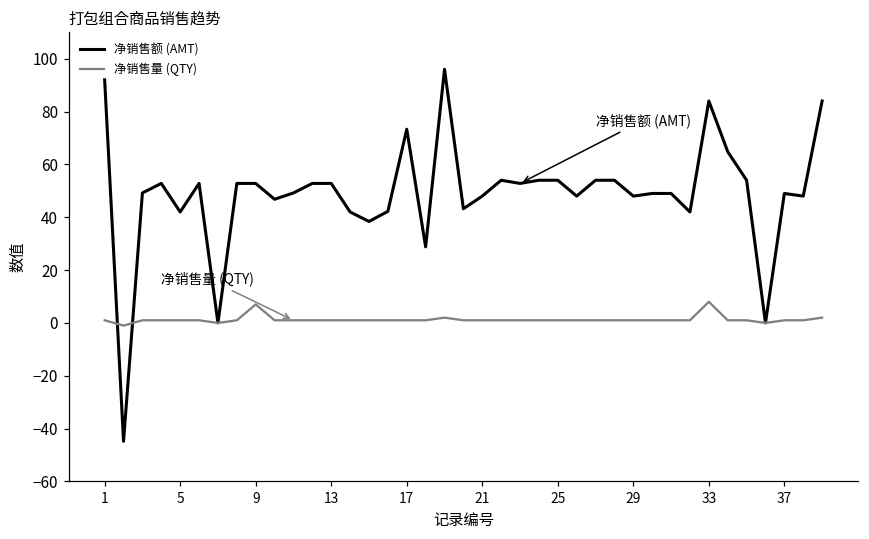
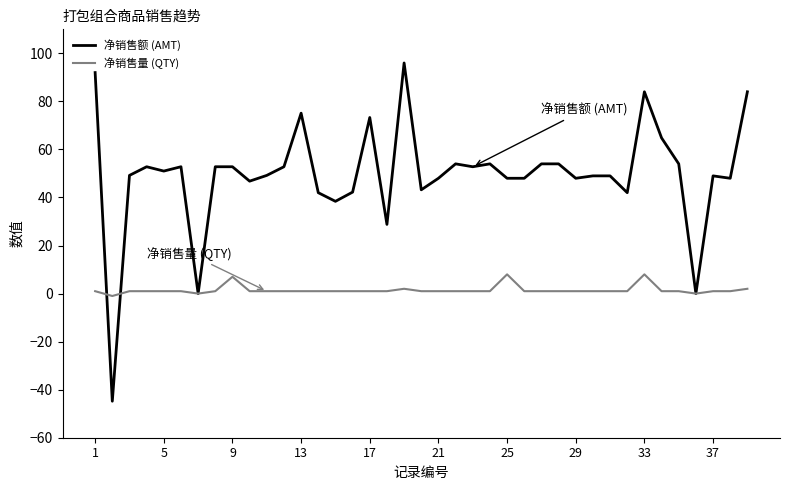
净销售额 (AMT), 5: 42 -> 51
净销售额 (AMT), 13: 53 -> 75
净销售额 (AMT), 25: 54 -> 48
净销售量 (QTY), 25: 1 -> 8
